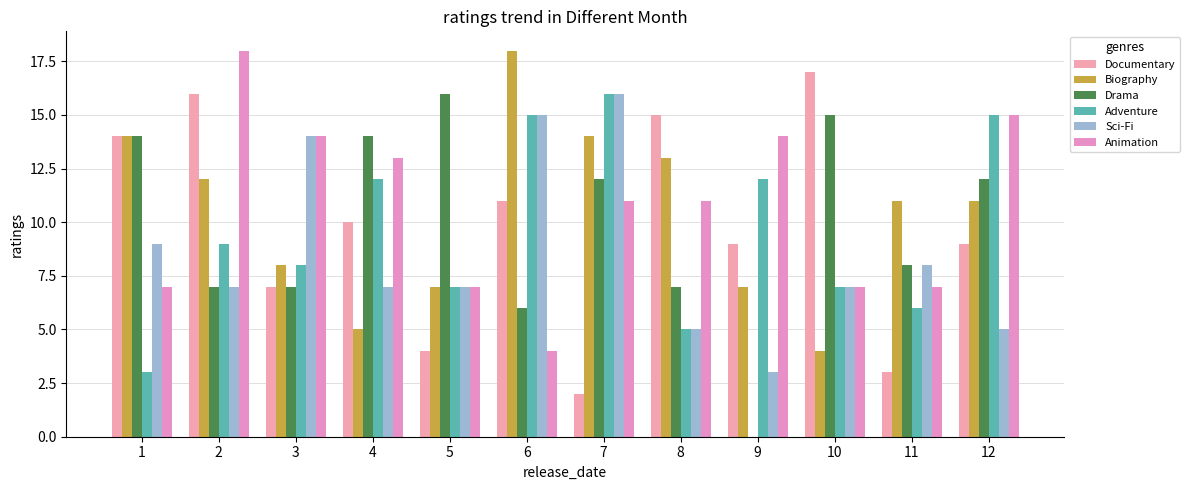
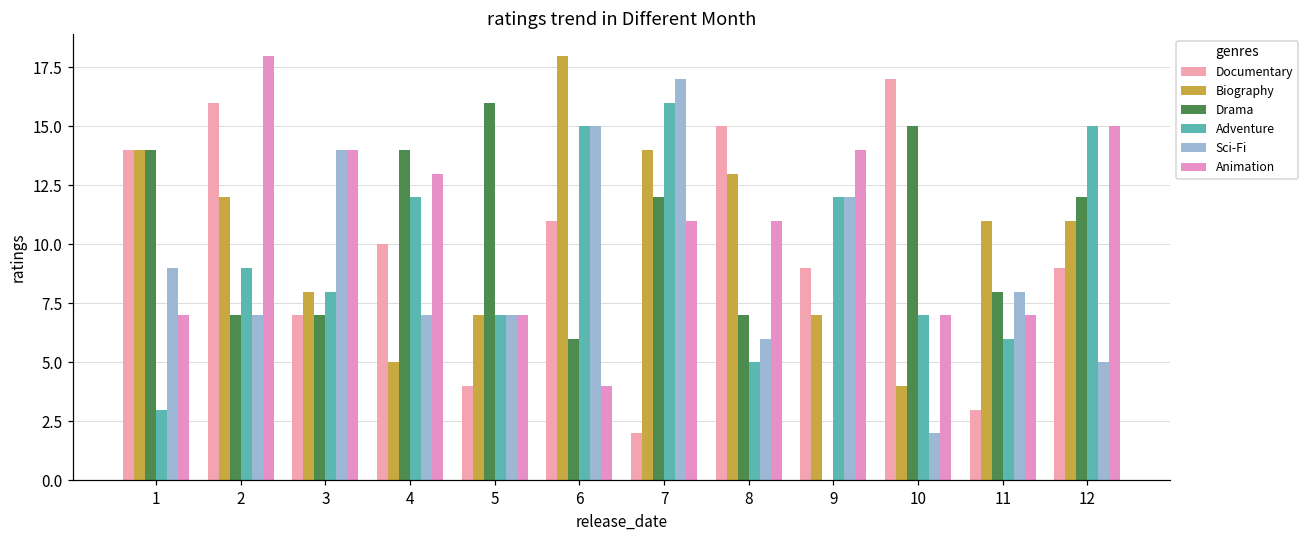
Sci-Fi, 7: 16 -> 17
Sci-Fi, 8: 5 -> 6
Sci-Fi, 9: 3 -> 12
Sci-Fi, 10: 7 -> 2
